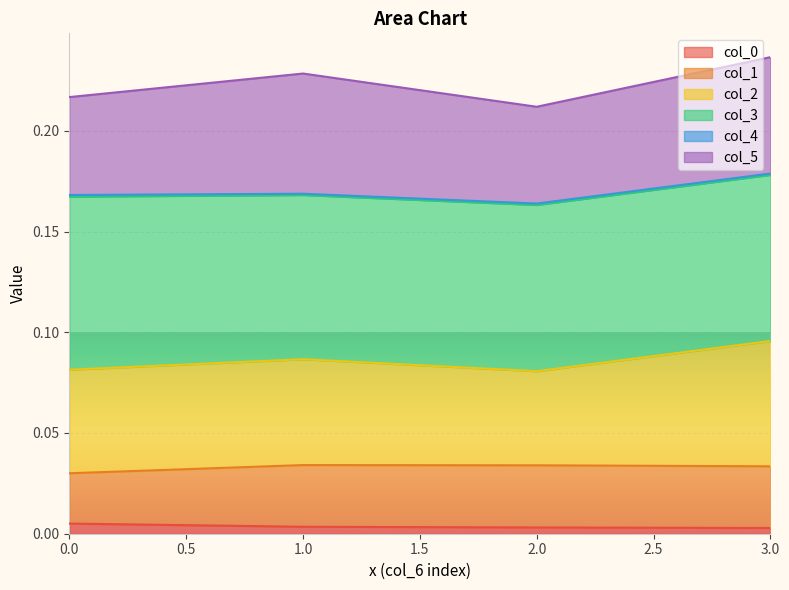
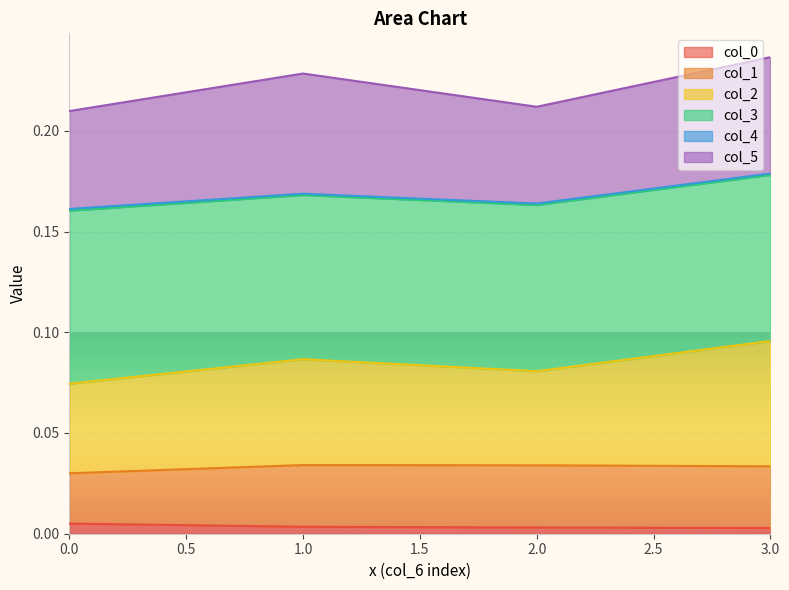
col_2, 0.0: 0.051 -> 0.044
